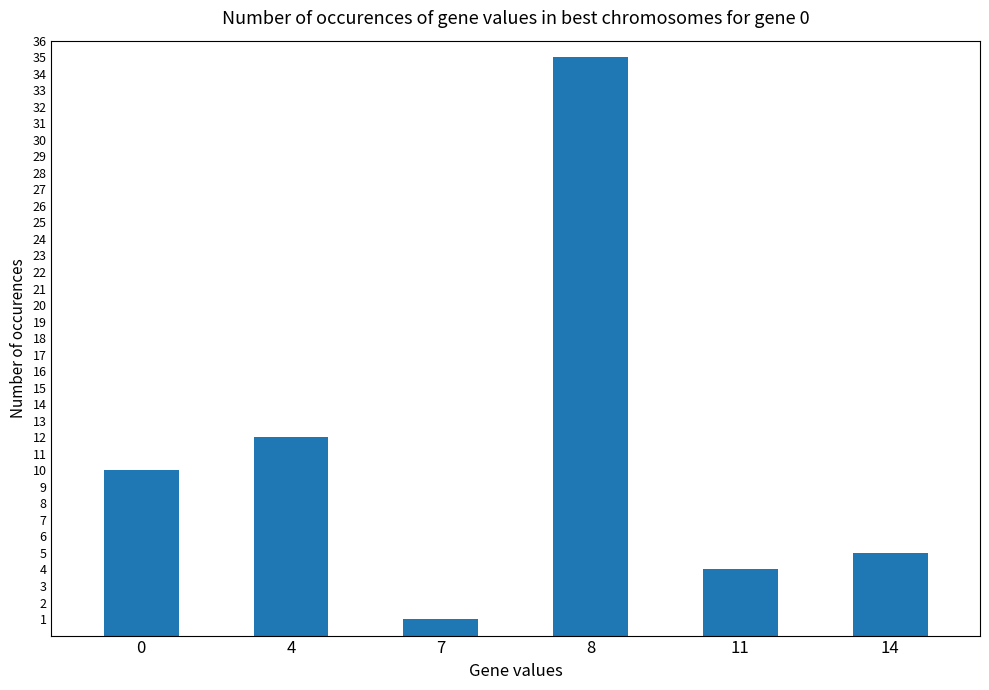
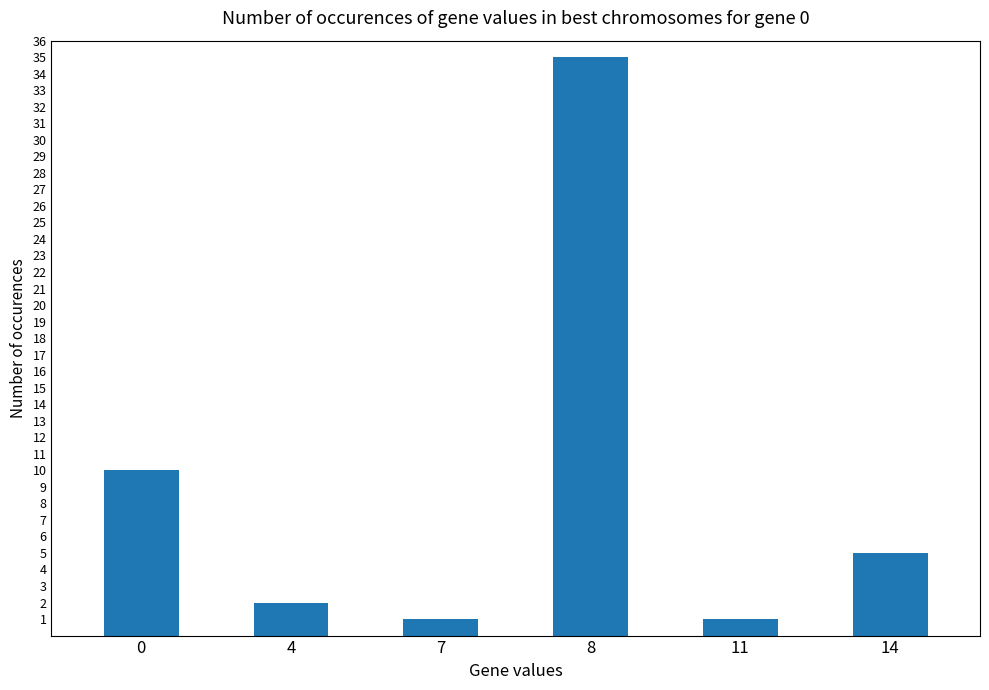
4: 12 -> 2
11: 4 -> 1
